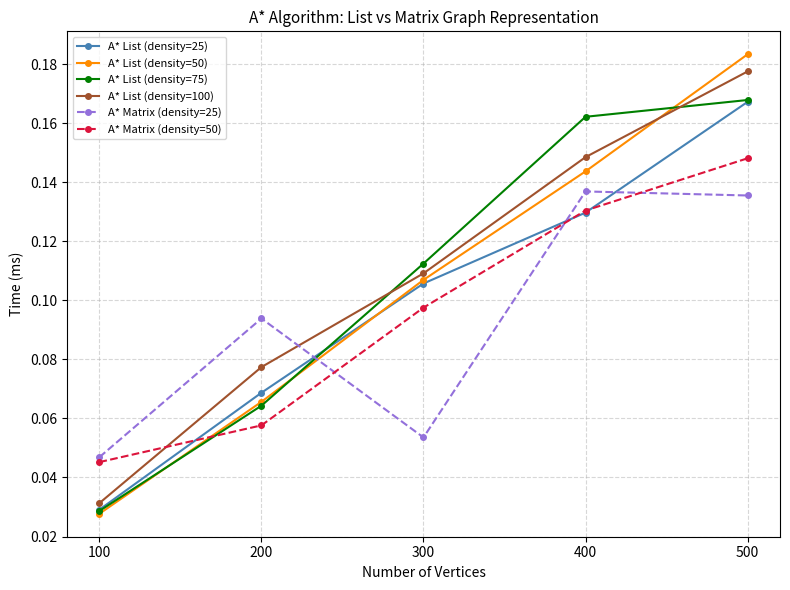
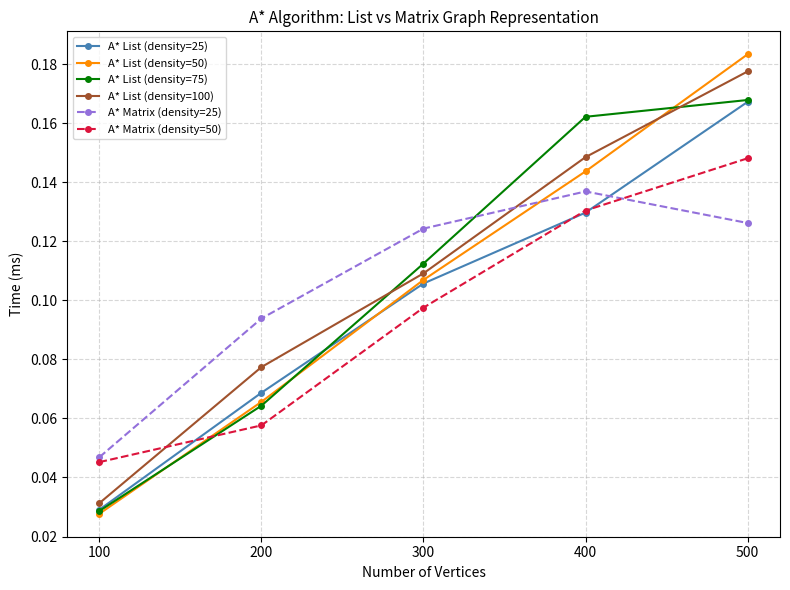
A* Matrix (density=25), 300: 0.054 -> 0.124
A* Matrix (density=25), 500: 0.135 -> 0.126
